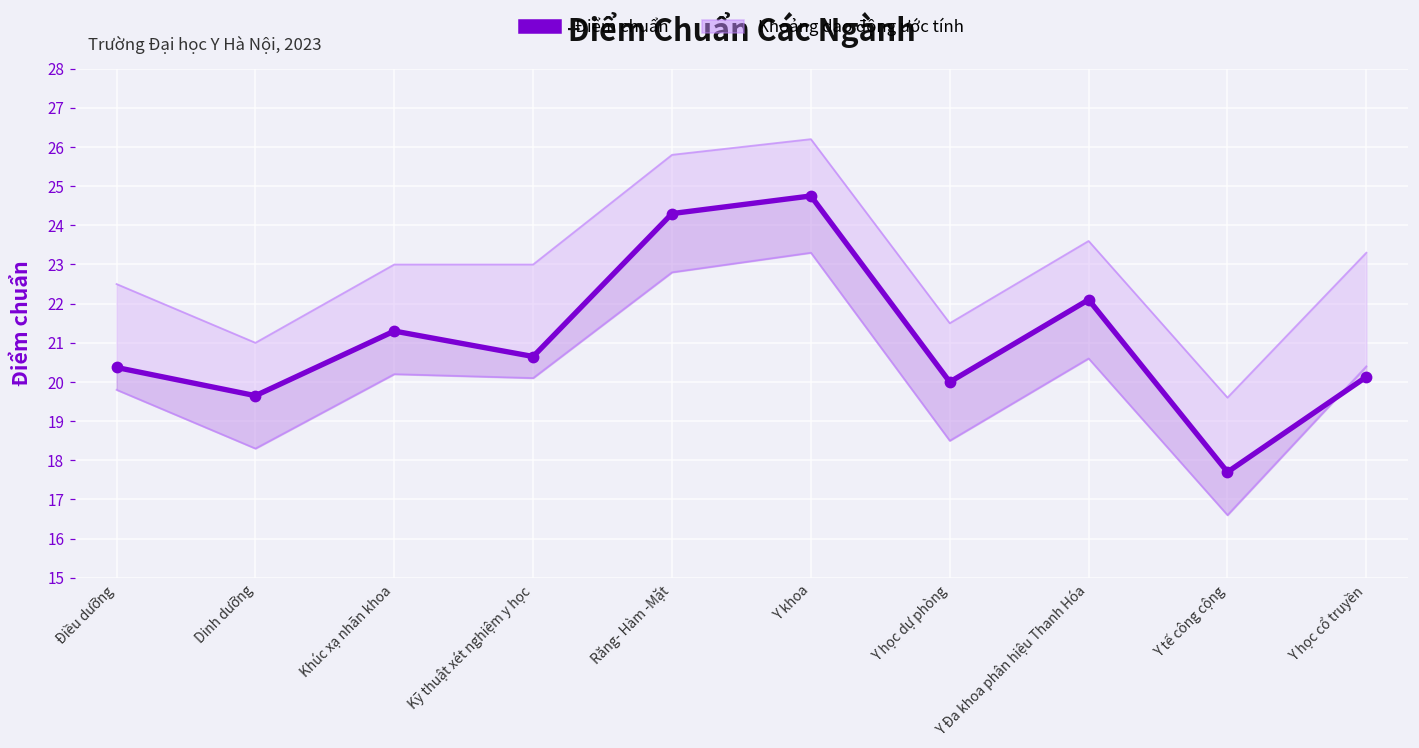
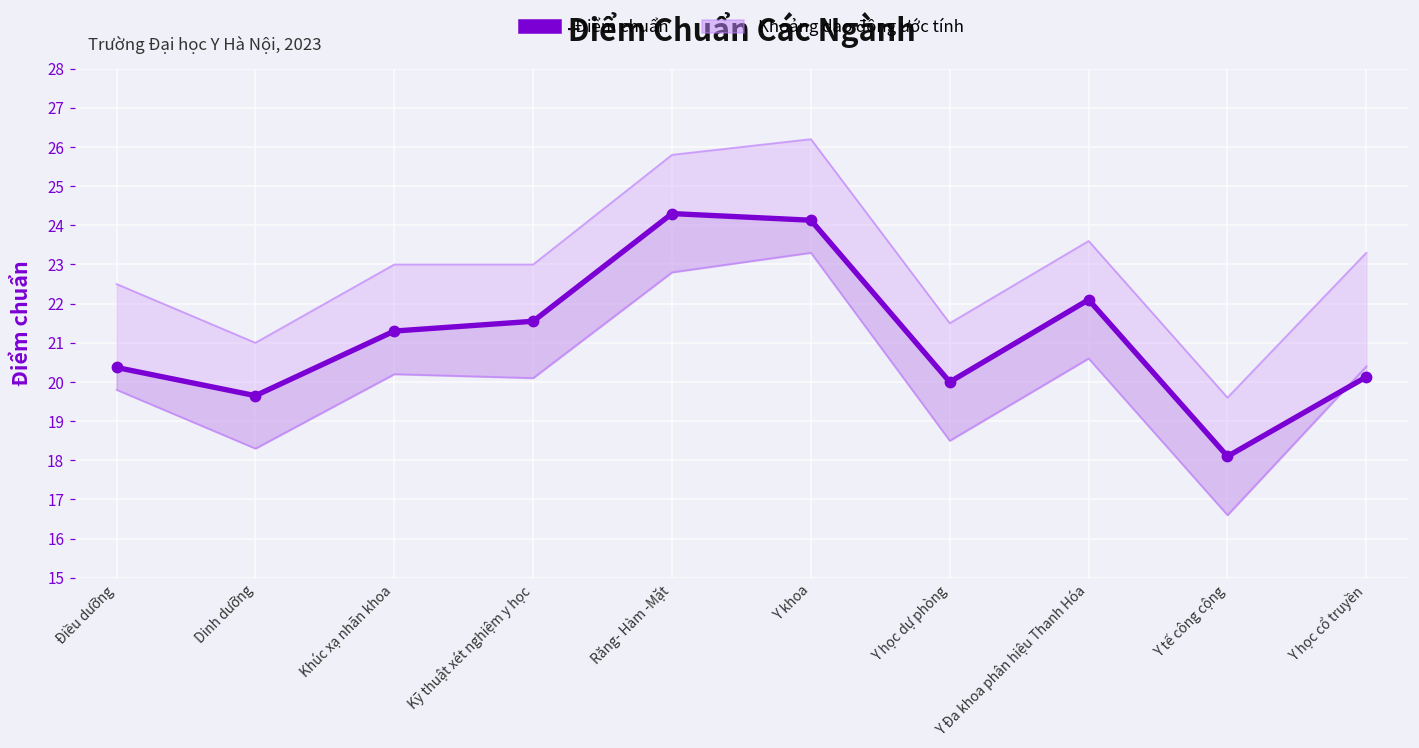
Điểm chuẩn, Kỹ thuật xét nghiệm y học: 20.7 -> 21.6
Điểm chuẩn, Y khoa: 24.8 -> 24.1
Điểm chuẩn, Y tế công cộng: 17.7 -> 18.1
